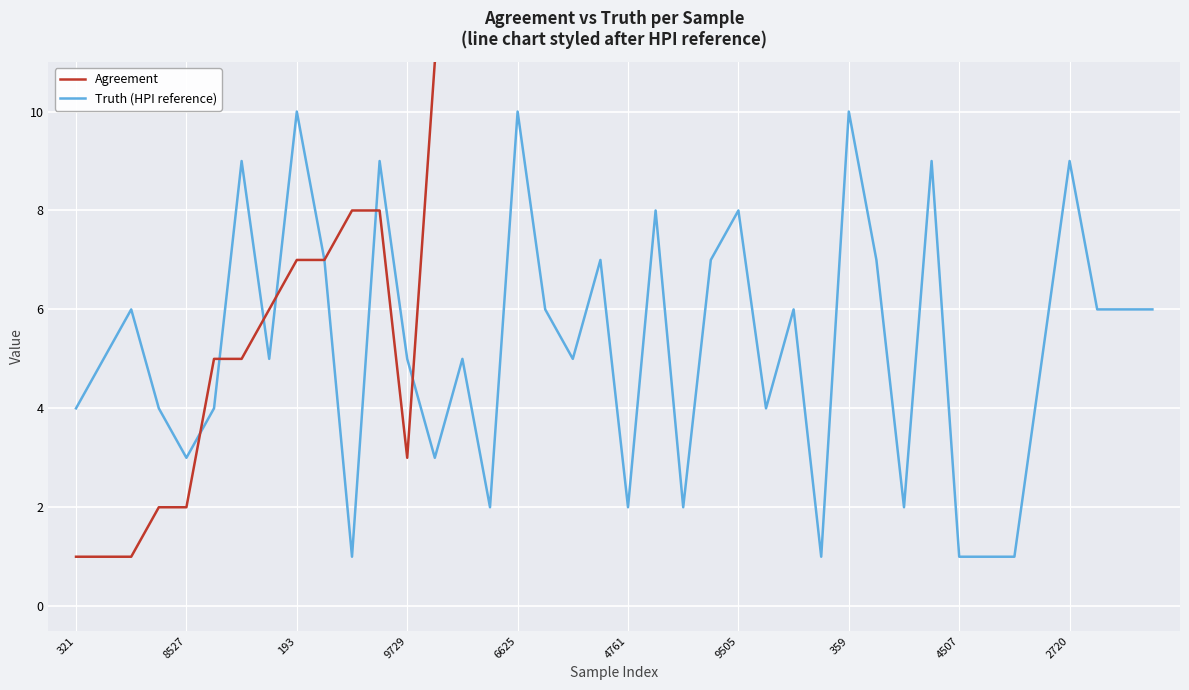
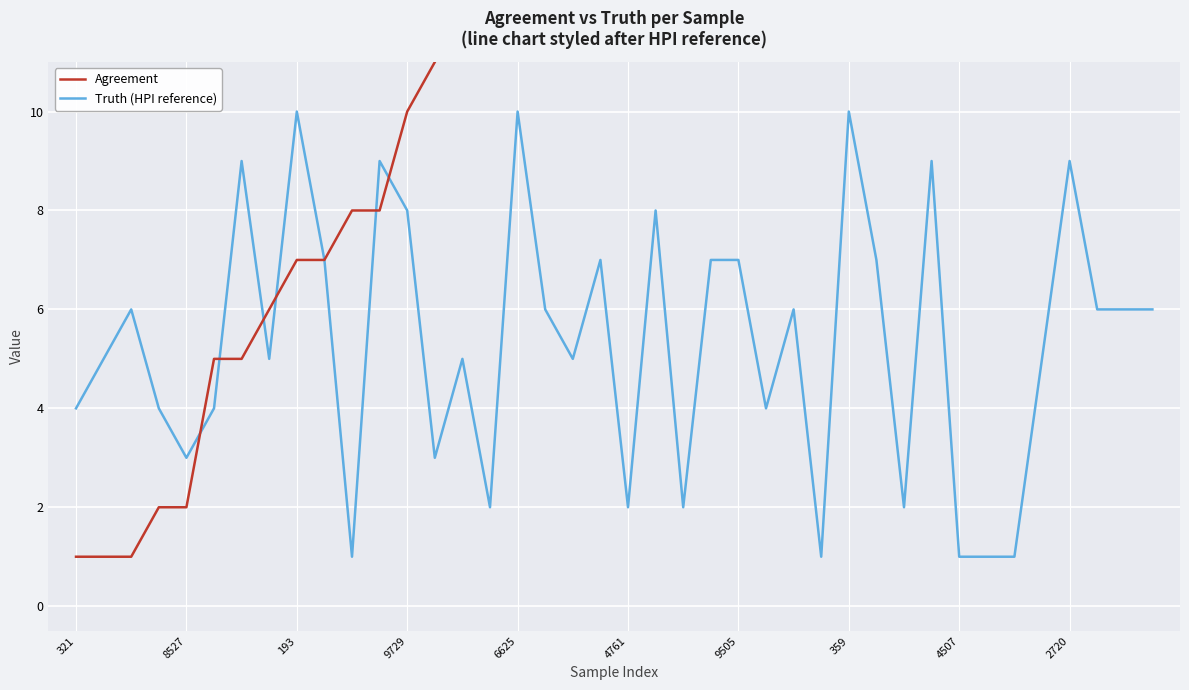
Agreement, 9729: 3 -> 10
Truth (HPI reference), 9729: 5 -> 8
Truth (HPI reference), 9505: 8 -> 7
